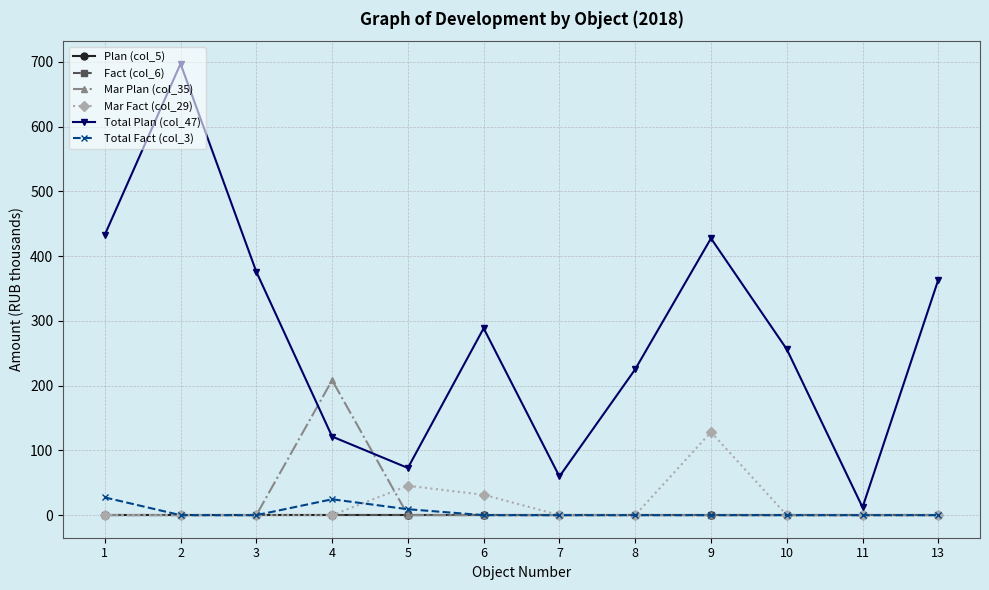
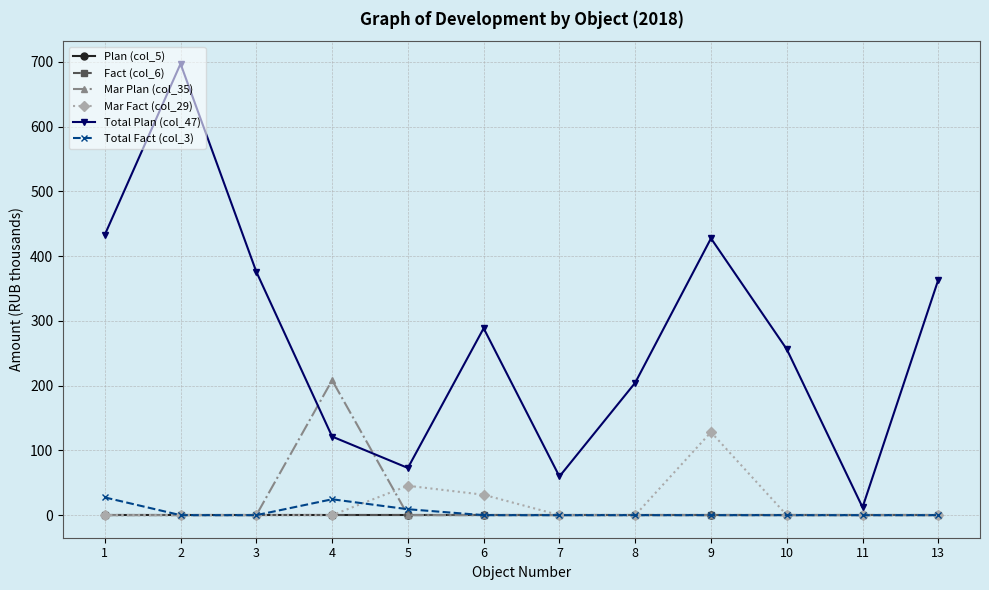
Total Plan (col_47), 8: 230 -> 200
